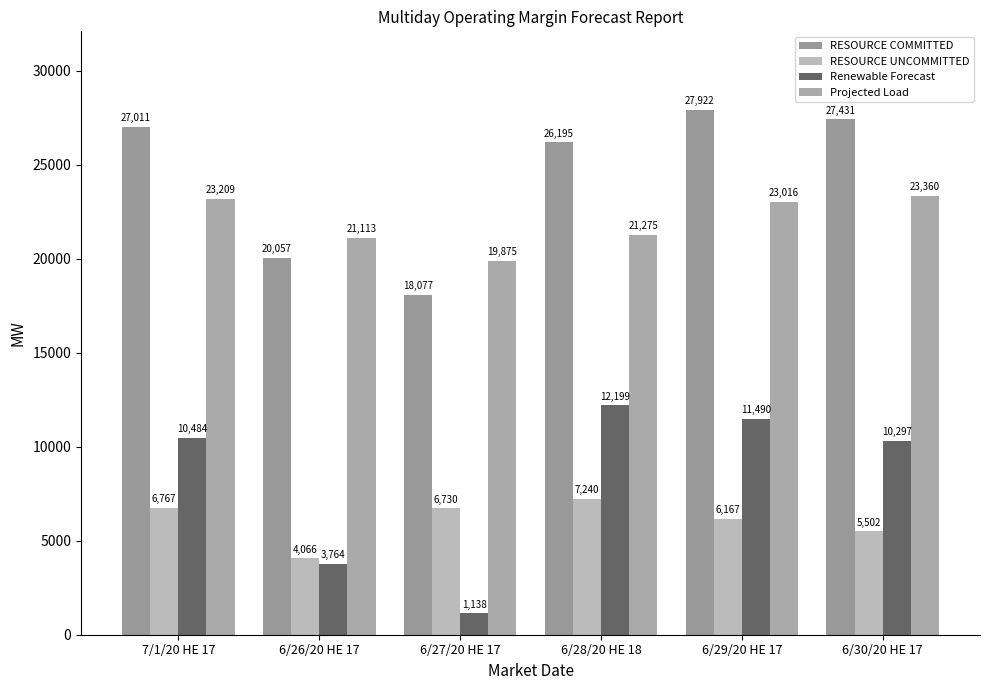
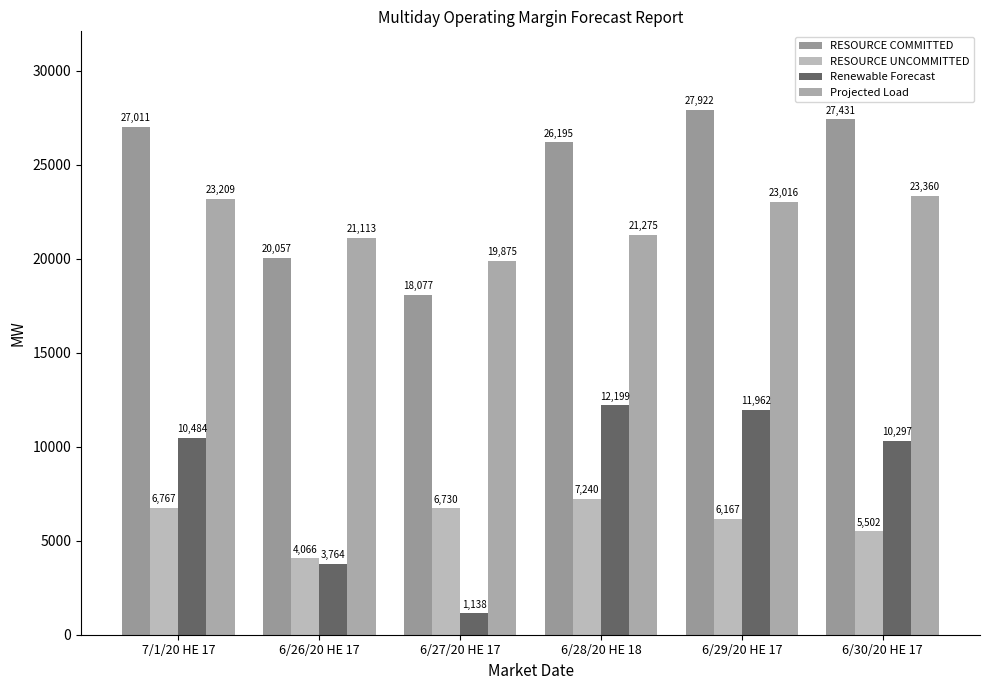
Renewable Forecast, 6/29/20 HE 17: 11,490 -> 11,962
